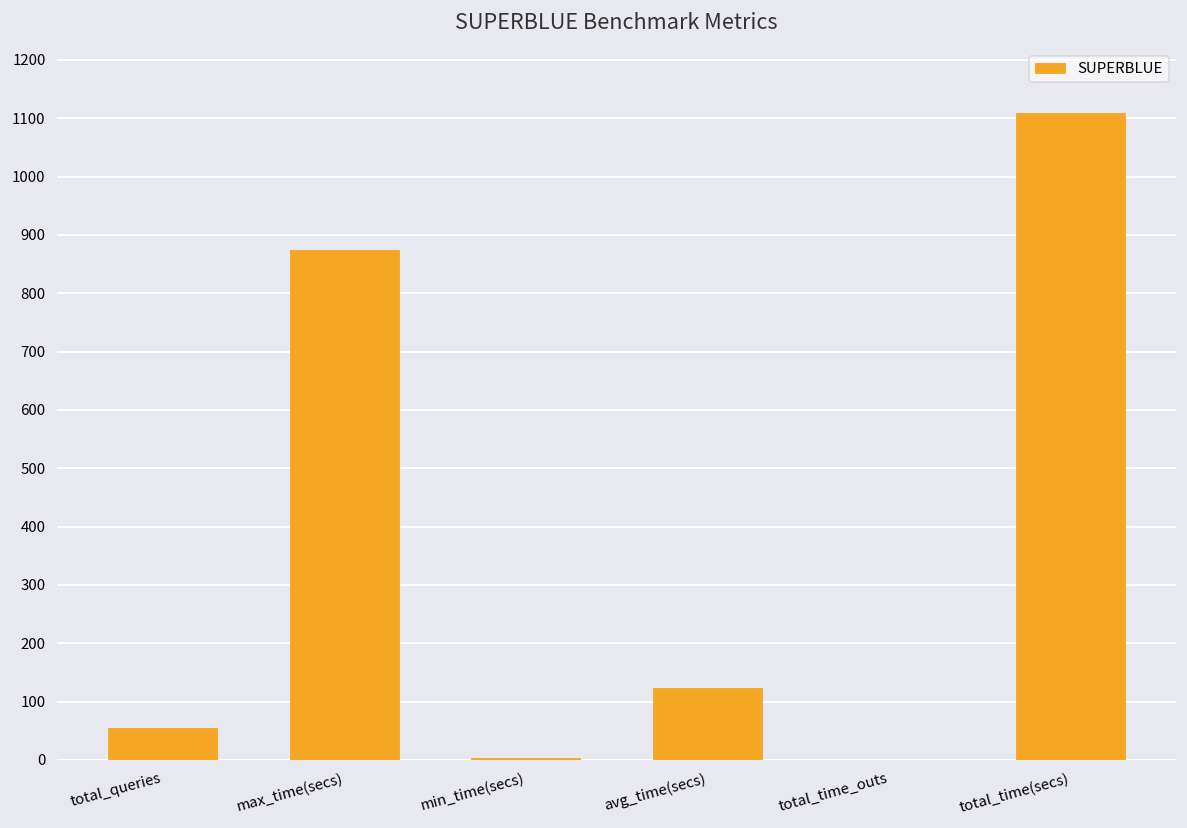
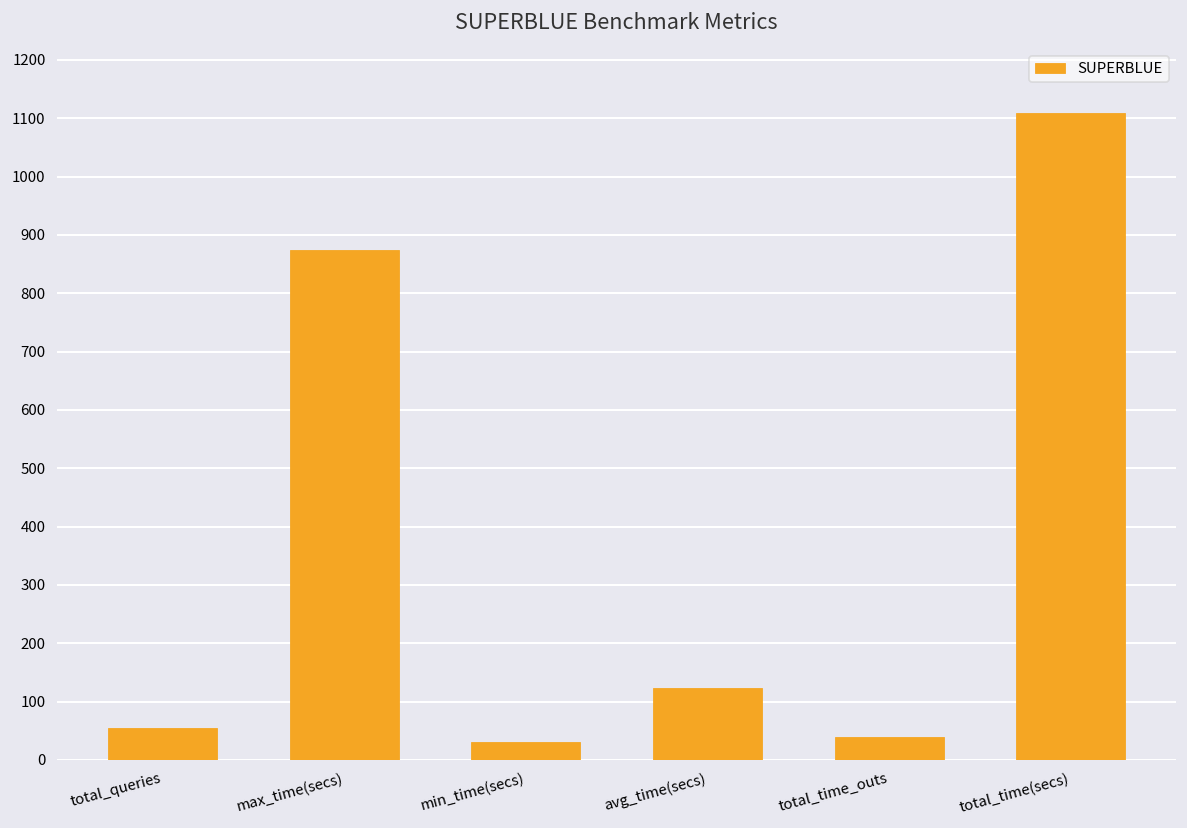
min_time(secs): 0 -> 30
total_time_outs: 0 -> 40
